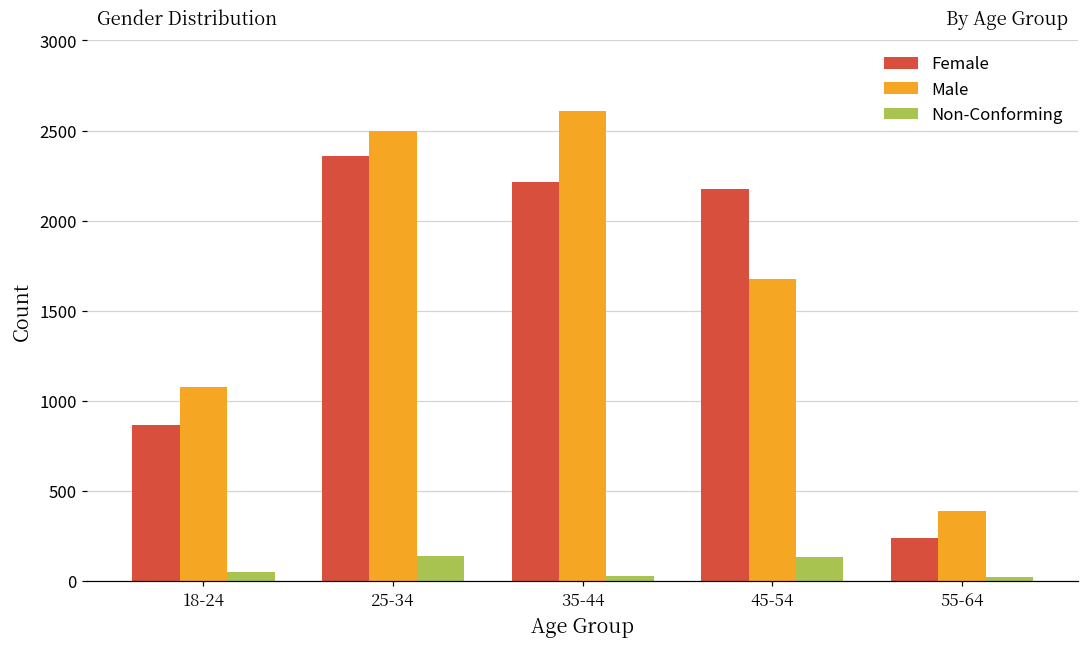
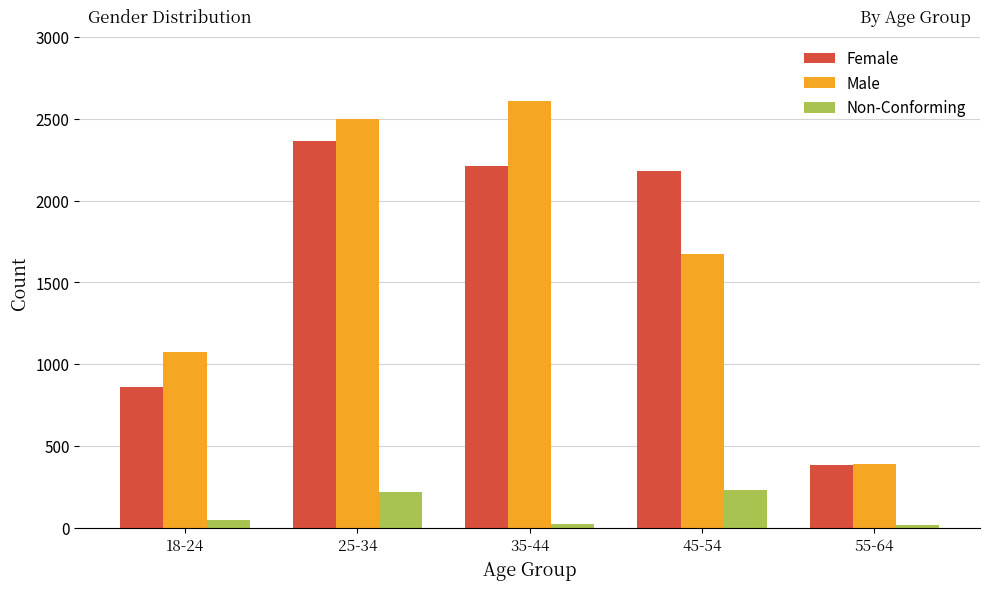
Non-Conforming, 25-34: 140 -> 220
Non-Conforming, 45-54: 140 -> 240
Female, 55-64: 240 -> 390
